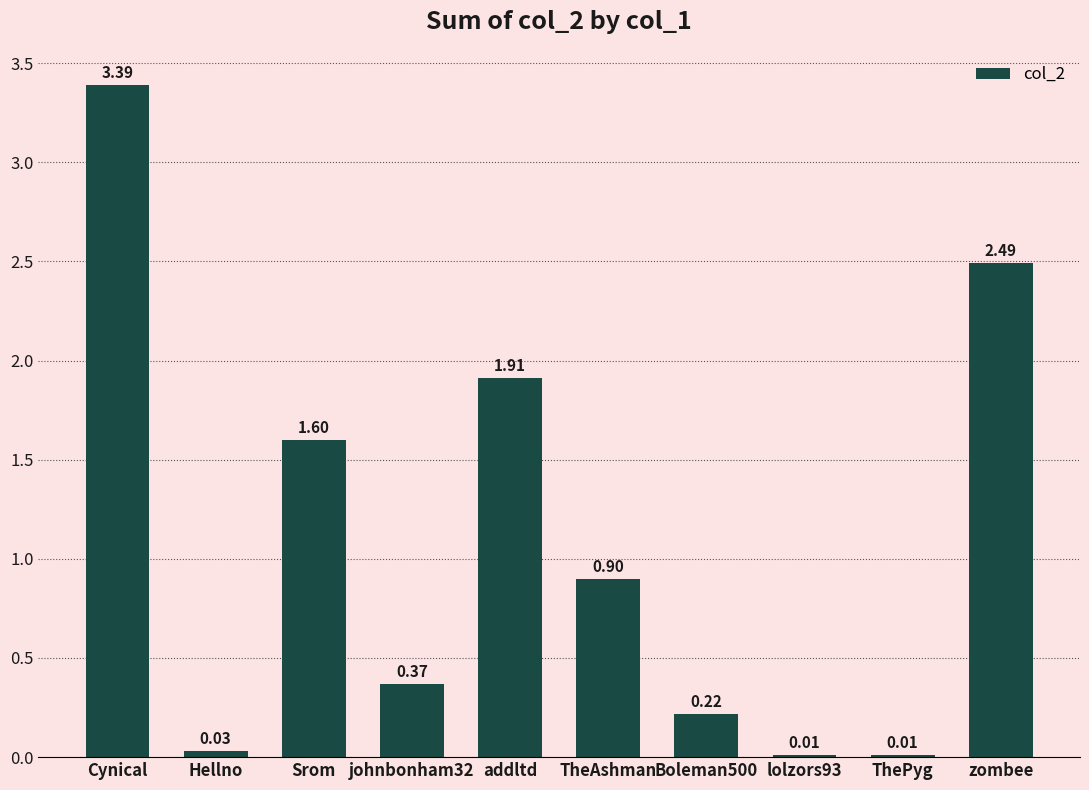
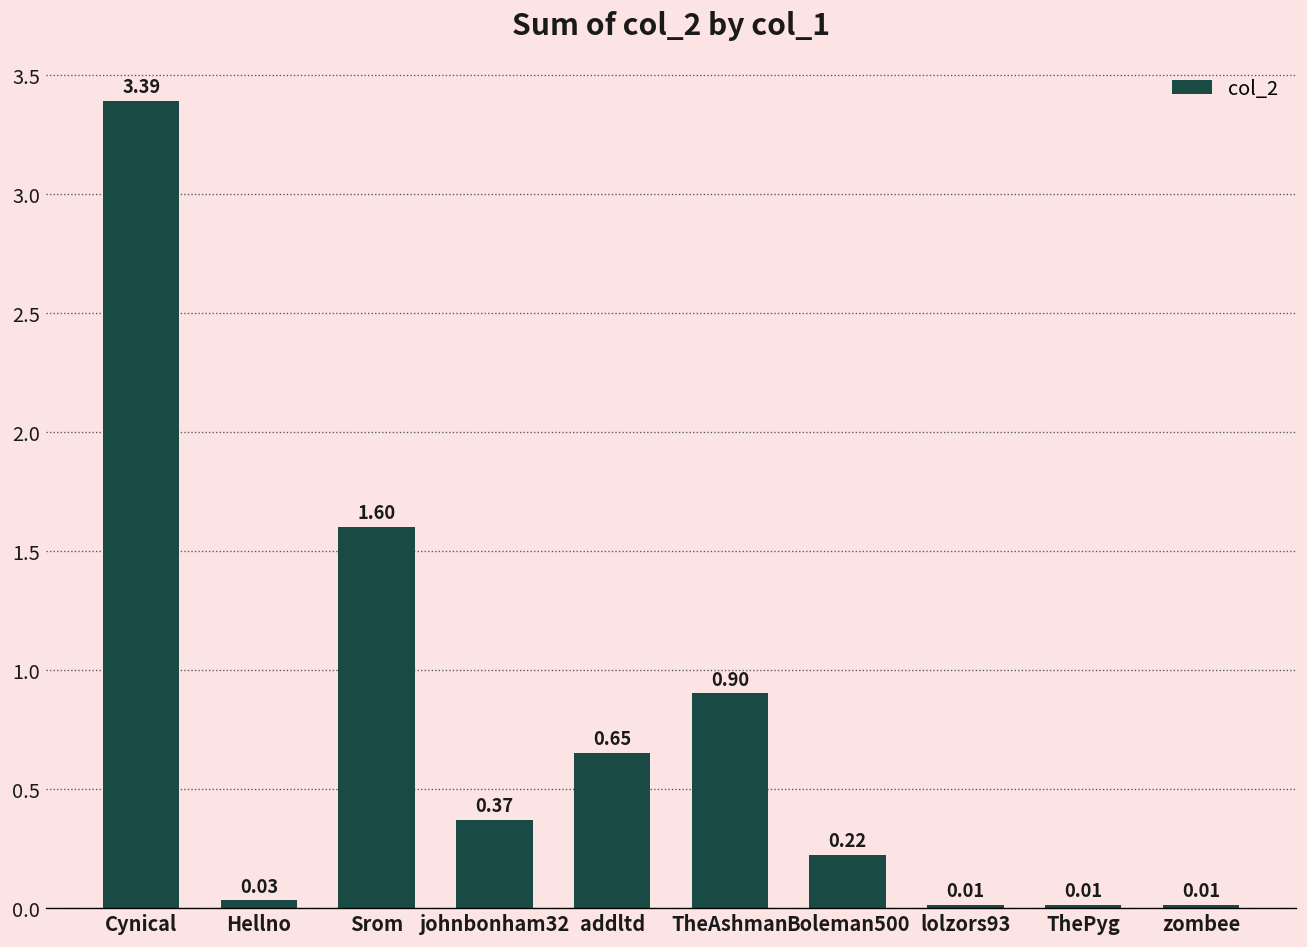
addltd: 1.91 -> 0.65
zombee: 2.49 -> 0.01
